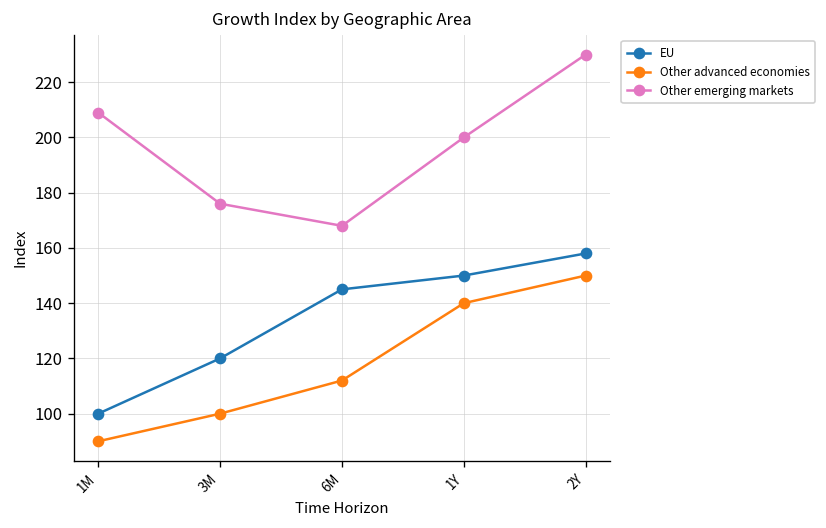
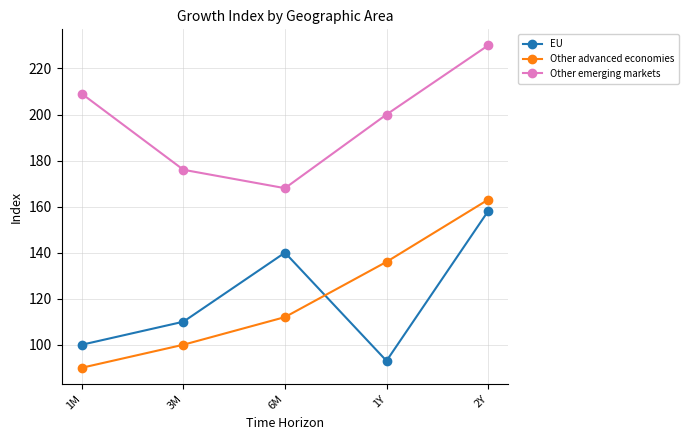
EU, 3M: 120 -> 110
EU, 6M: 145 -> 140
EU, 1Y: 150 -> 93
Other advanced economies, 1Y: 140 -> 136
Other advanced economies, 2Y: 150 -> 163
